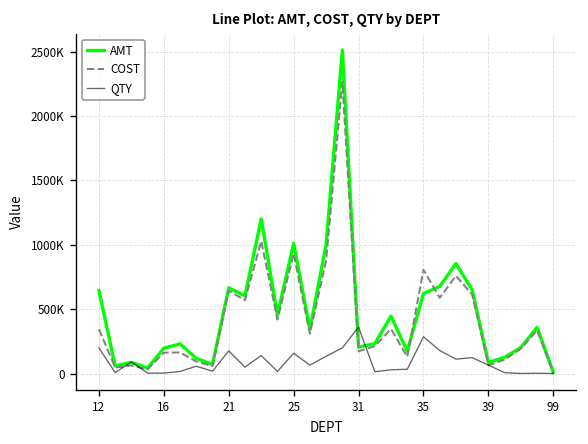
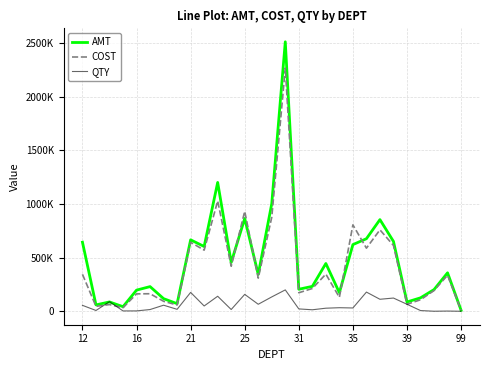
QTY, 12: 200000 -> 60000
AMT, 25: 1010000 -> 860000
QTY, 31: 360000 -> 20000
QTY, 35: 290000 -> 30000
